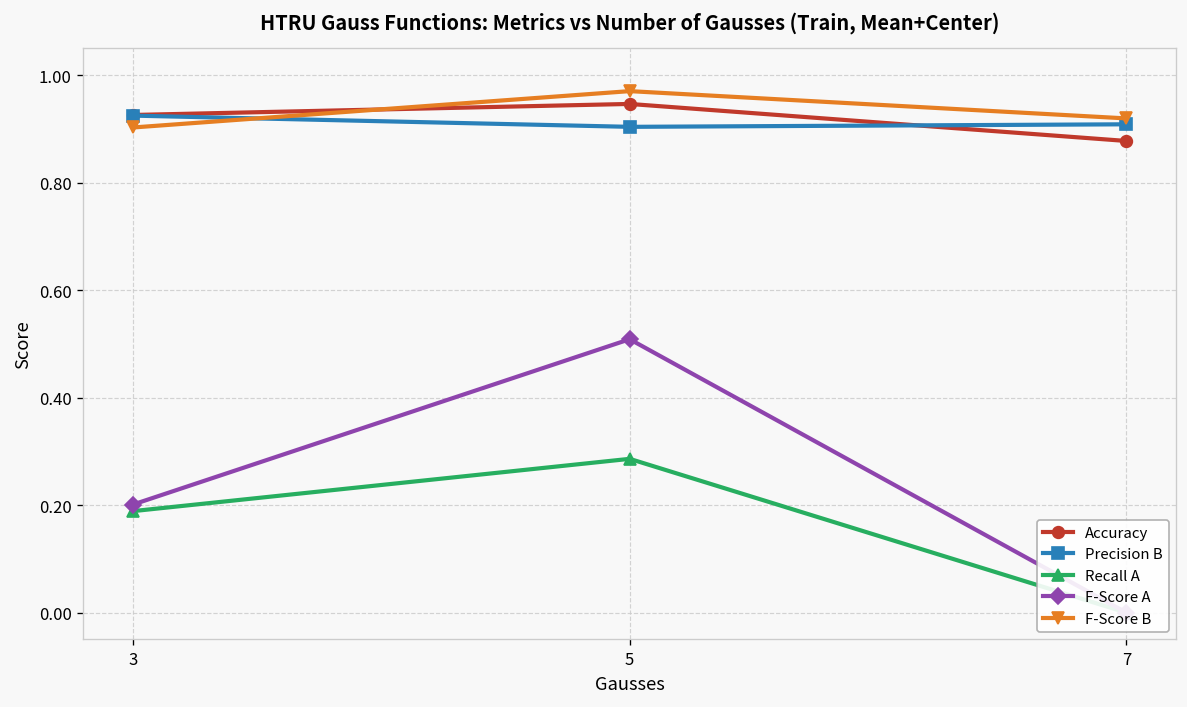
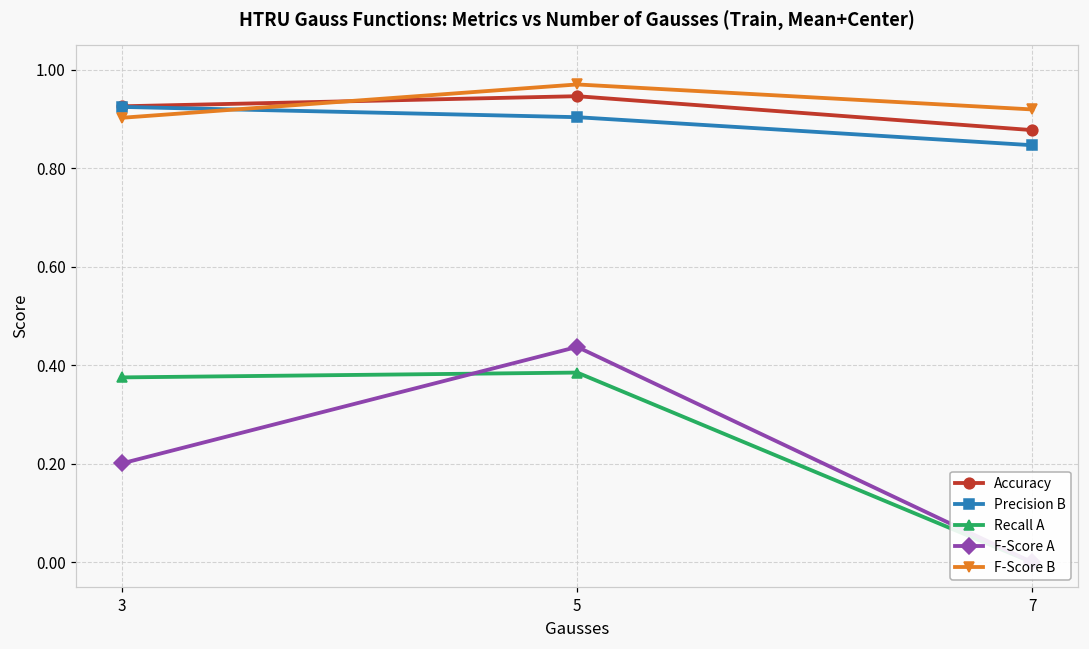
Recall A, 3: 0.19 -> 0.38
Recall A, 5: 0.29 -> 0.39
F-Score A, 5: 0.51 -> 0.44
Precision B, 7: 0.91 -> 0.85
